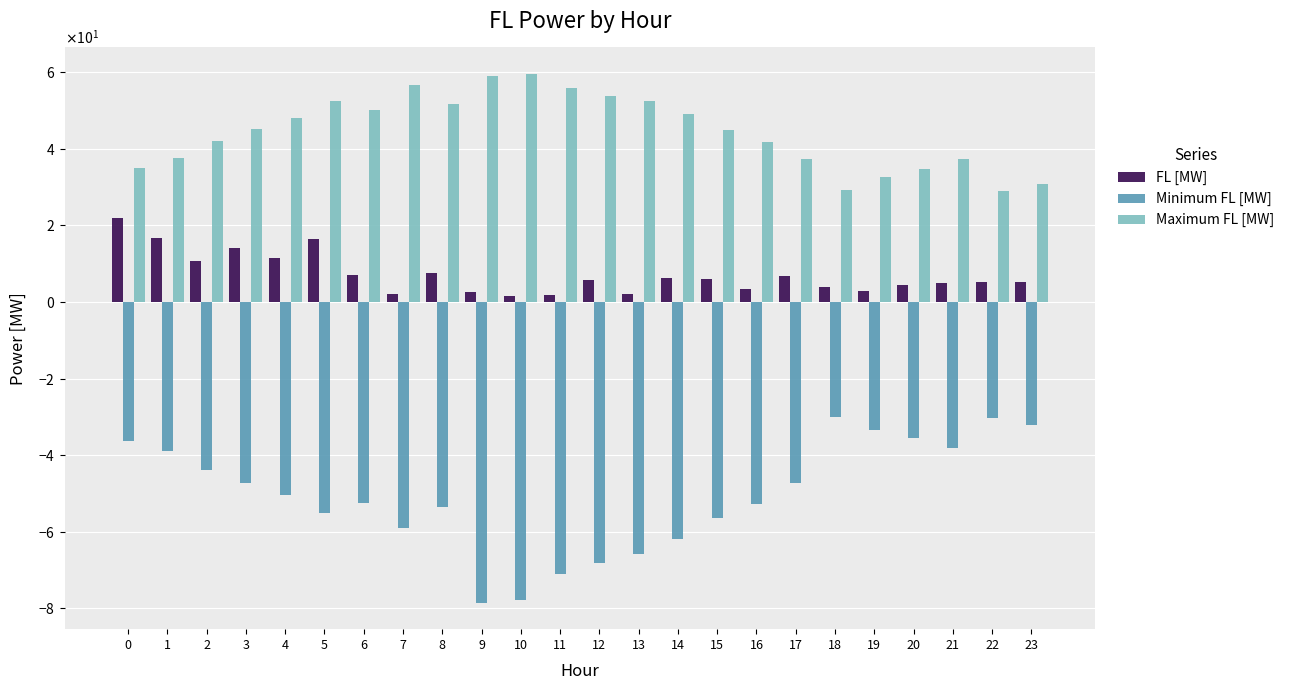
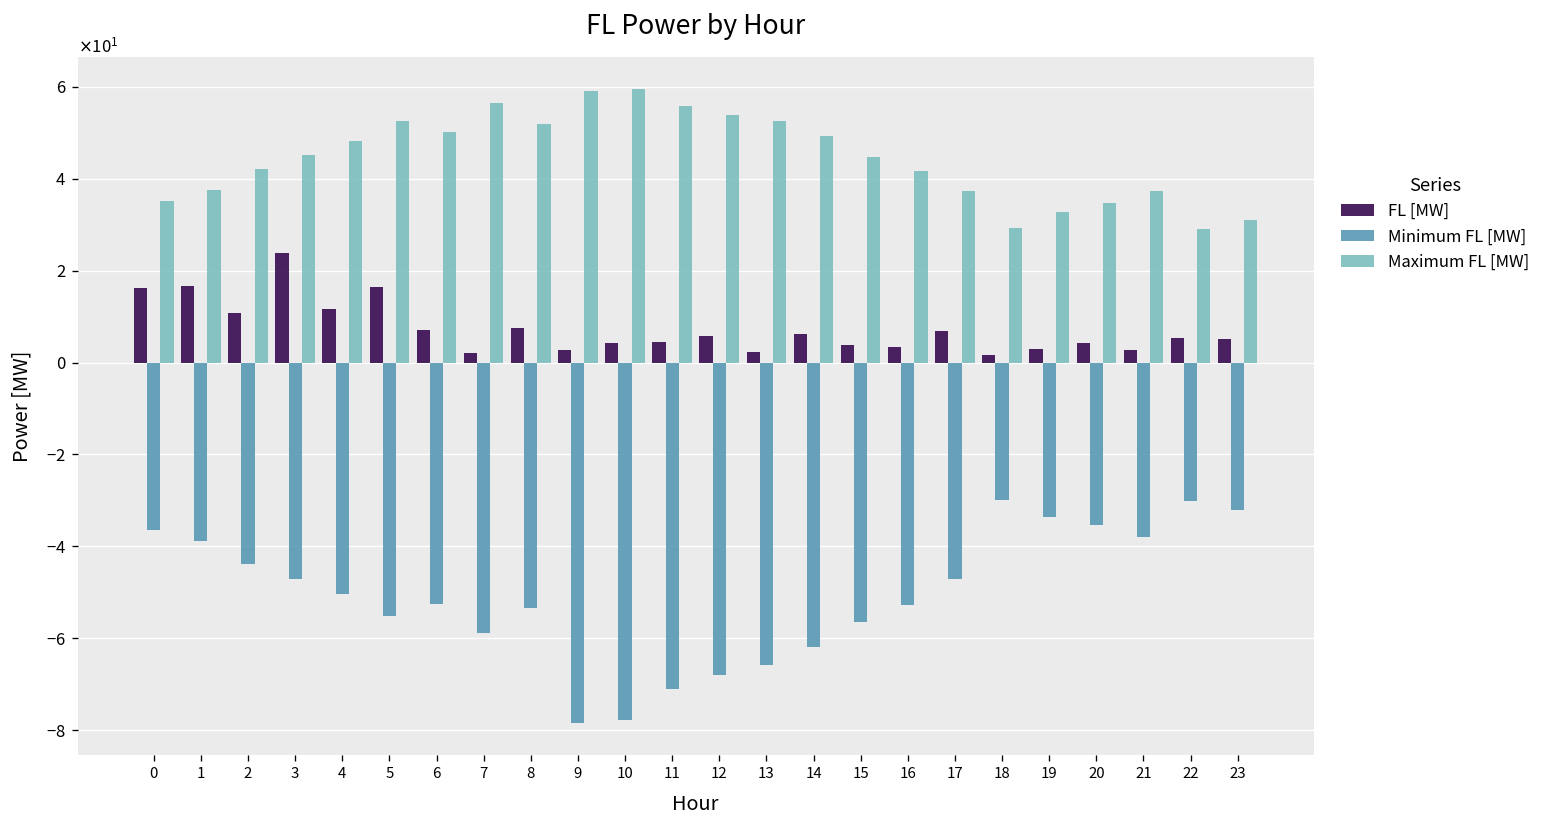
FL [MW], 0: 22 -> 16
FL [MW], 3: 14 -> 24
FL [MW], 10: 2 -> 4
FL [MW], 11: 2 -> 5
FL [MW], 15: 6 -> 4
FL [MW], 18: 4 -> 2
FL [MW], 21: 5 -> 3
